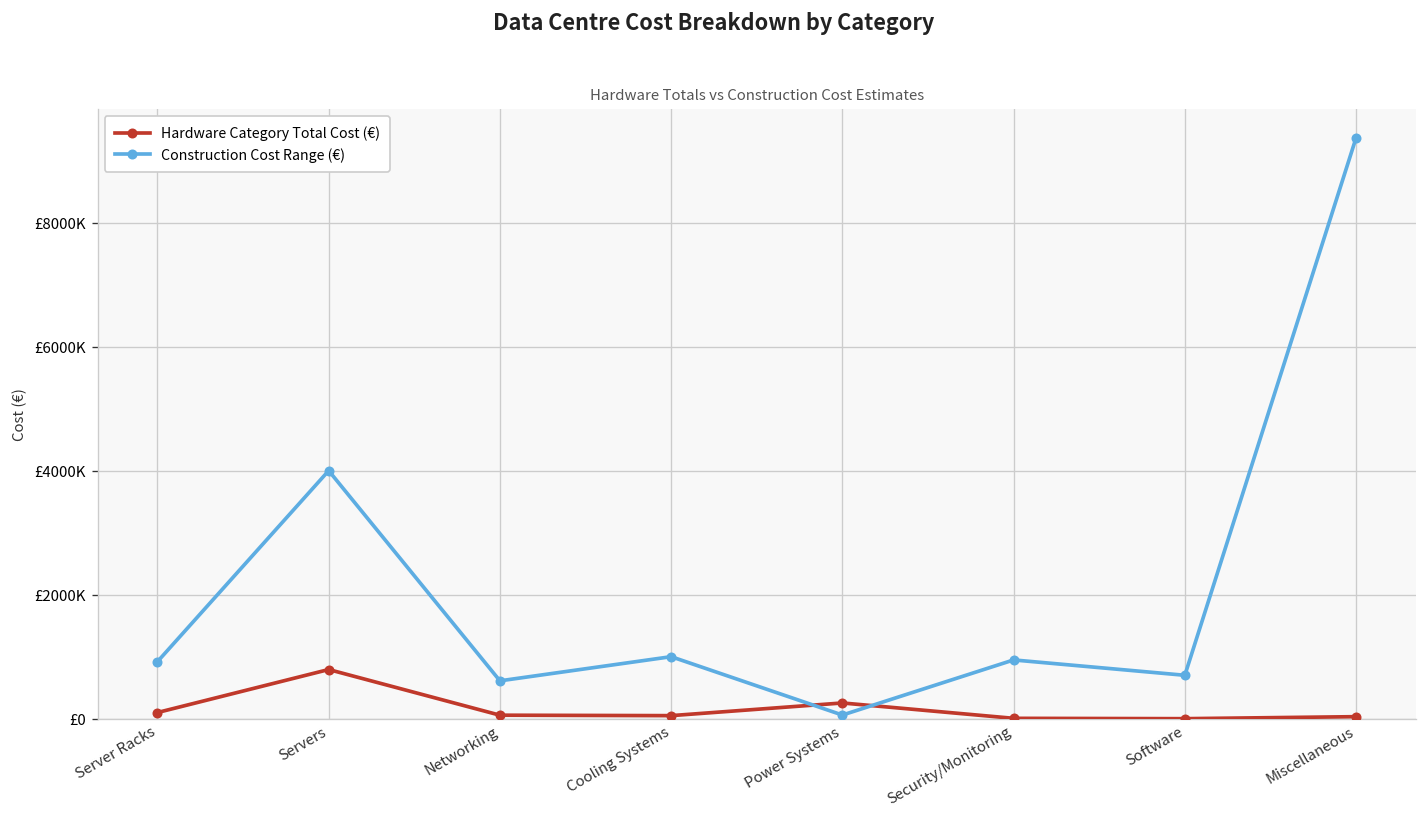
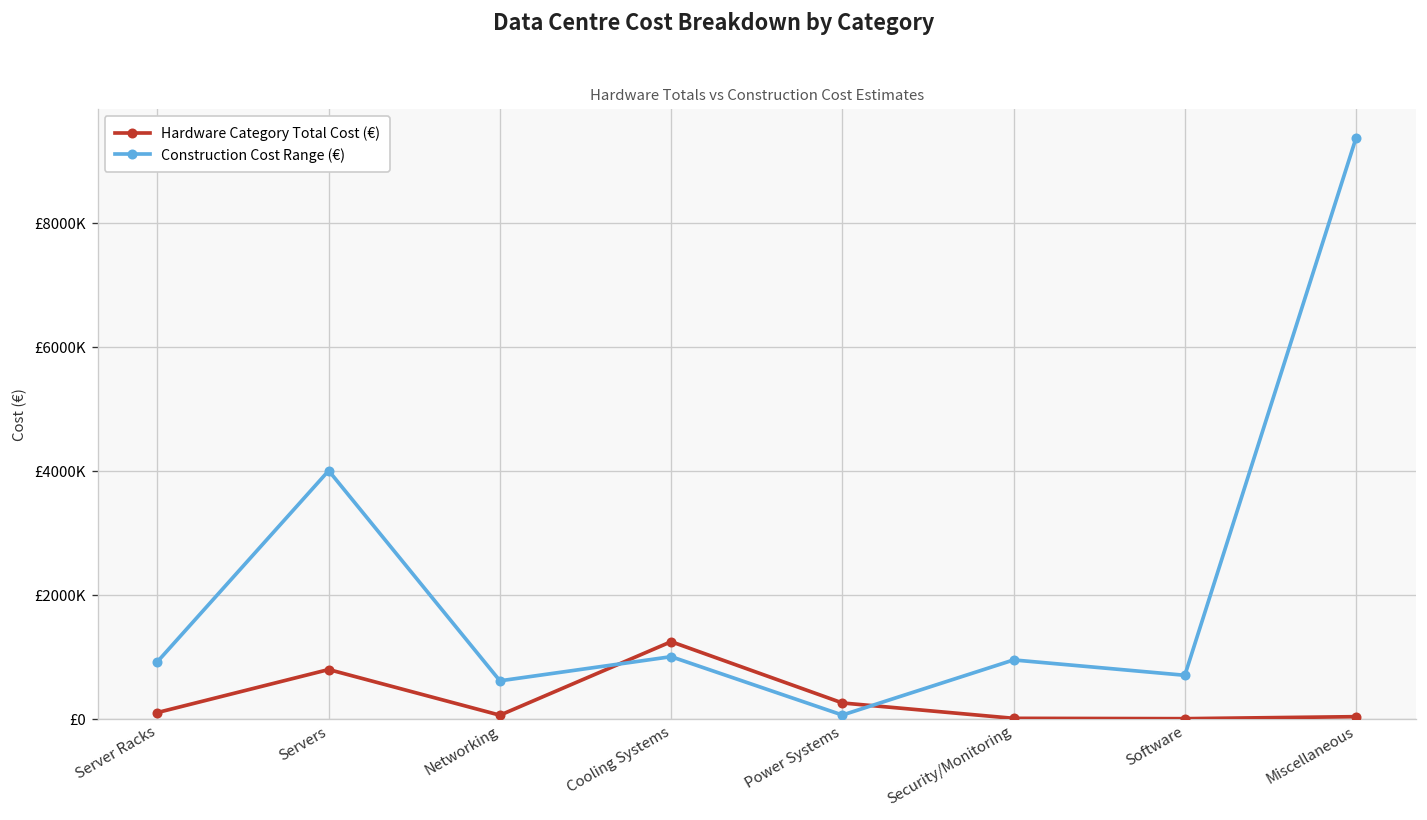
Hardware Category Total Cost (€), Cooling Systems: £0 -> £1200000
